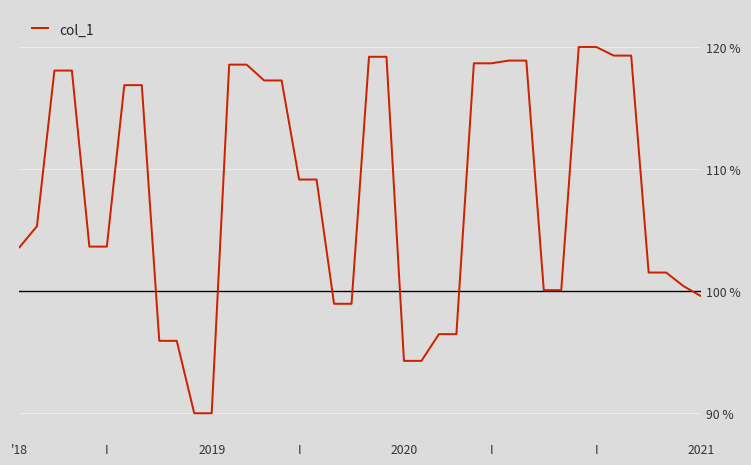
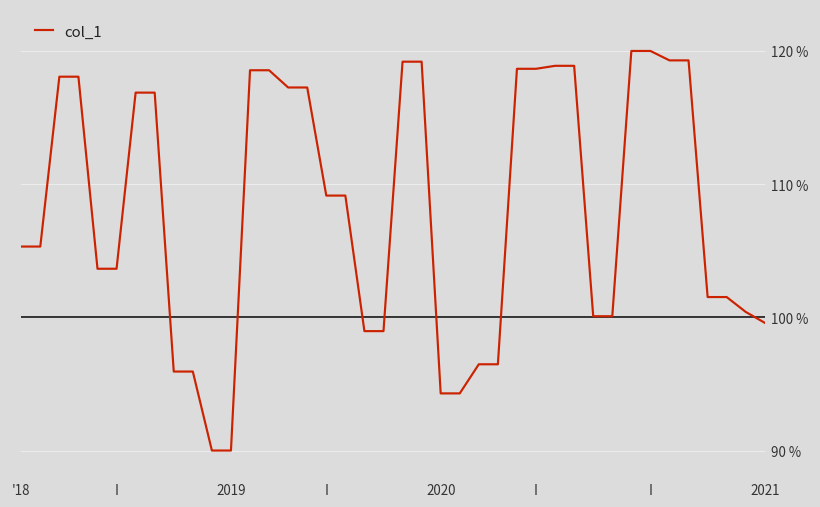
'18: 103.6 % -> 105.3 %
